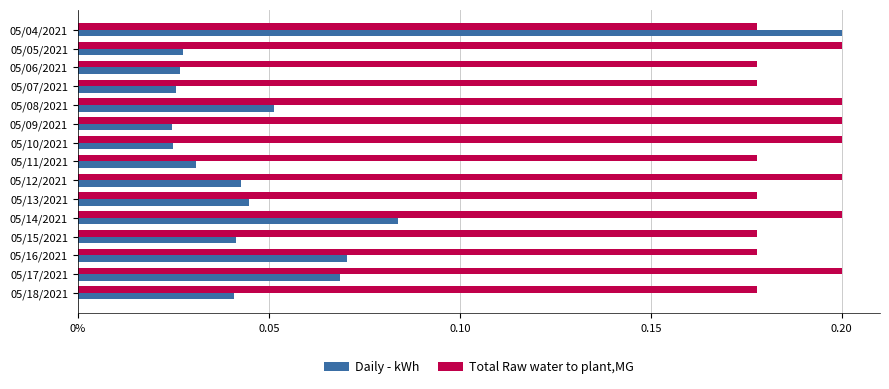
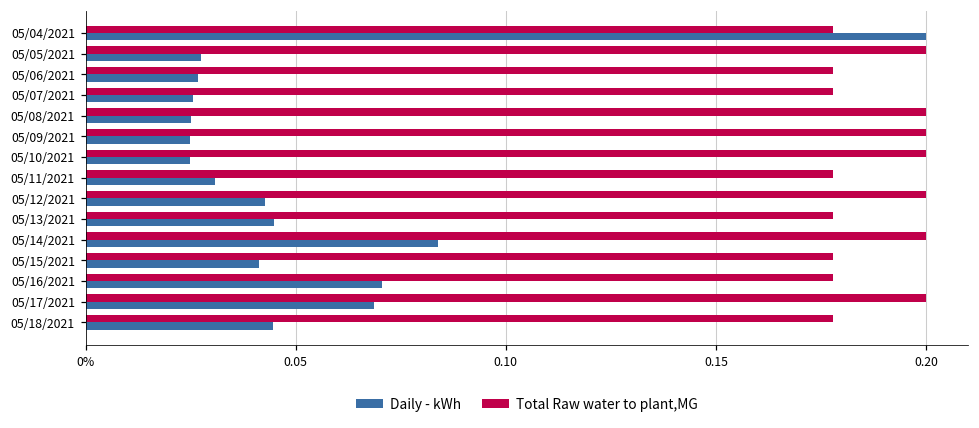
Daily - kWh, 05/08/2021: 0.051 -> 0.025
Daily - kWh, 05/18/2021: 0.041 -> 0.045
